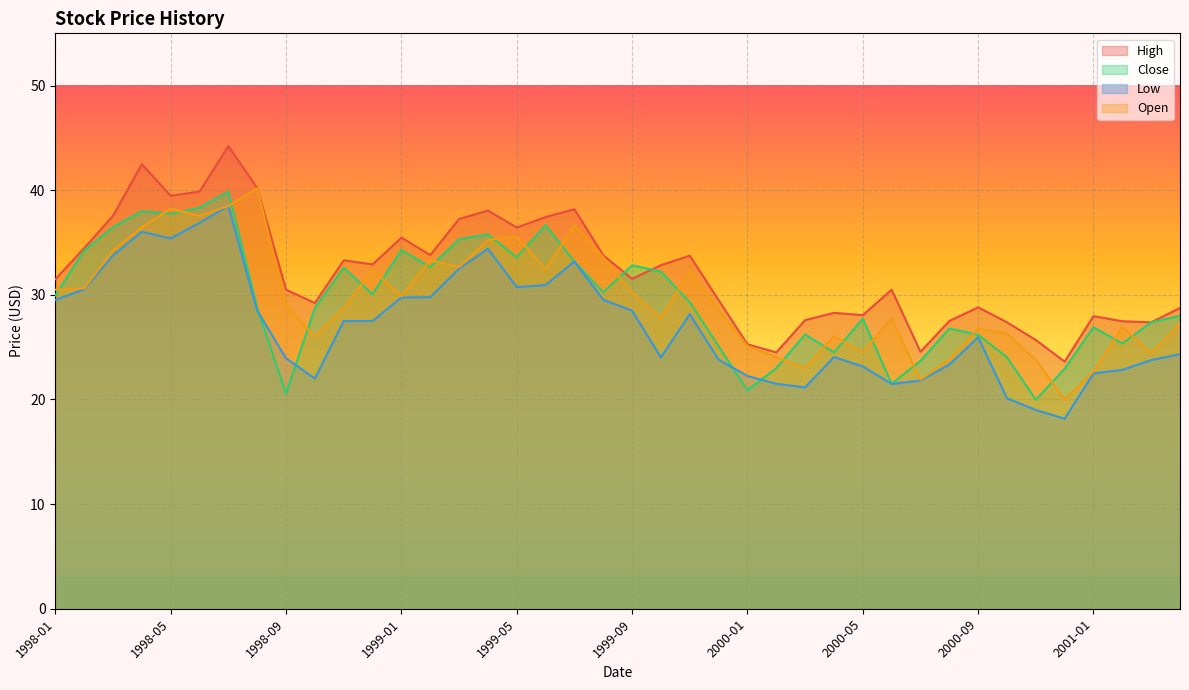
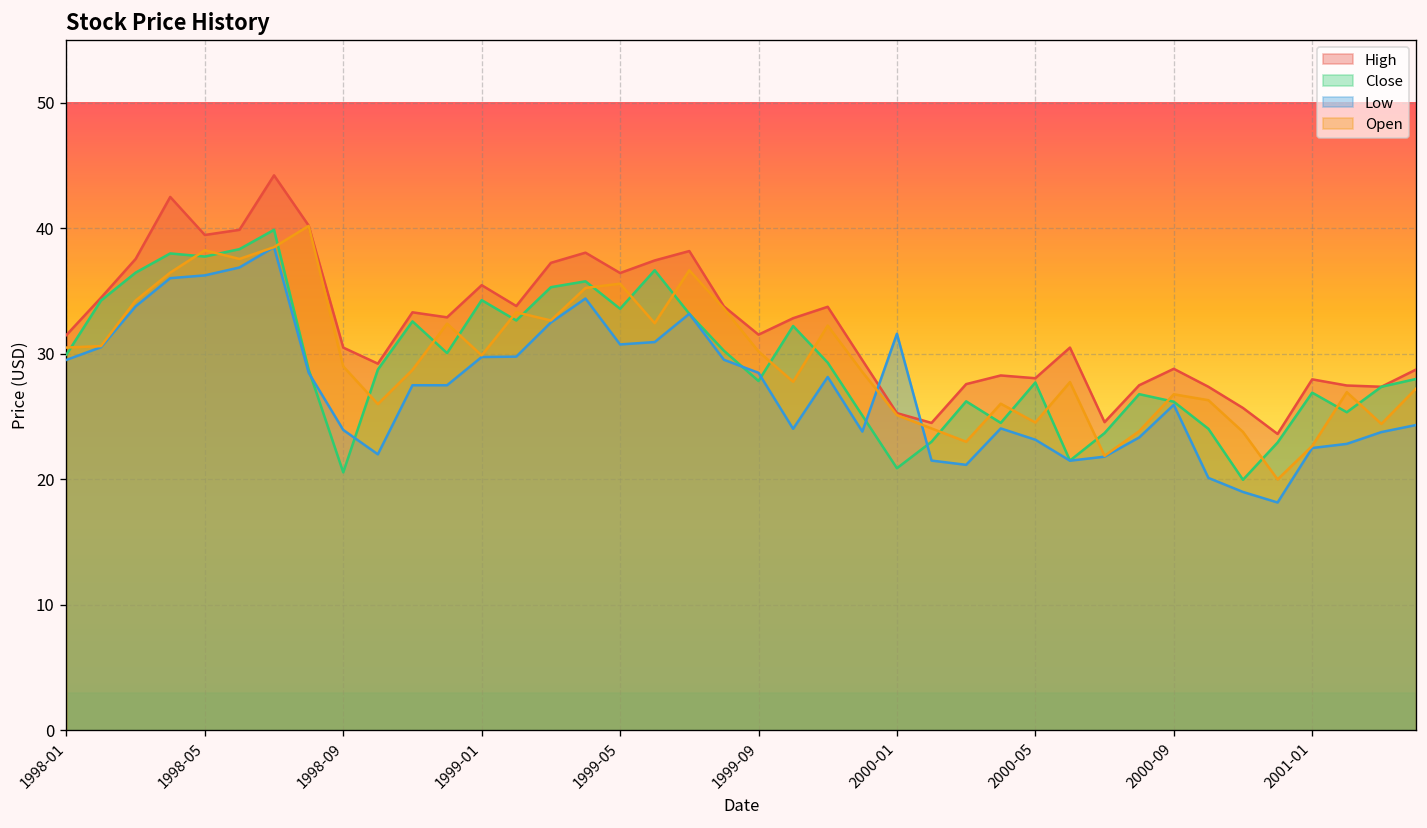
Low, 1998-05: 35.4 -> 36.3
Close, 1999-09: 32.8 -> 27.8
Low, 2000-01: 22.3 -> 31.6
